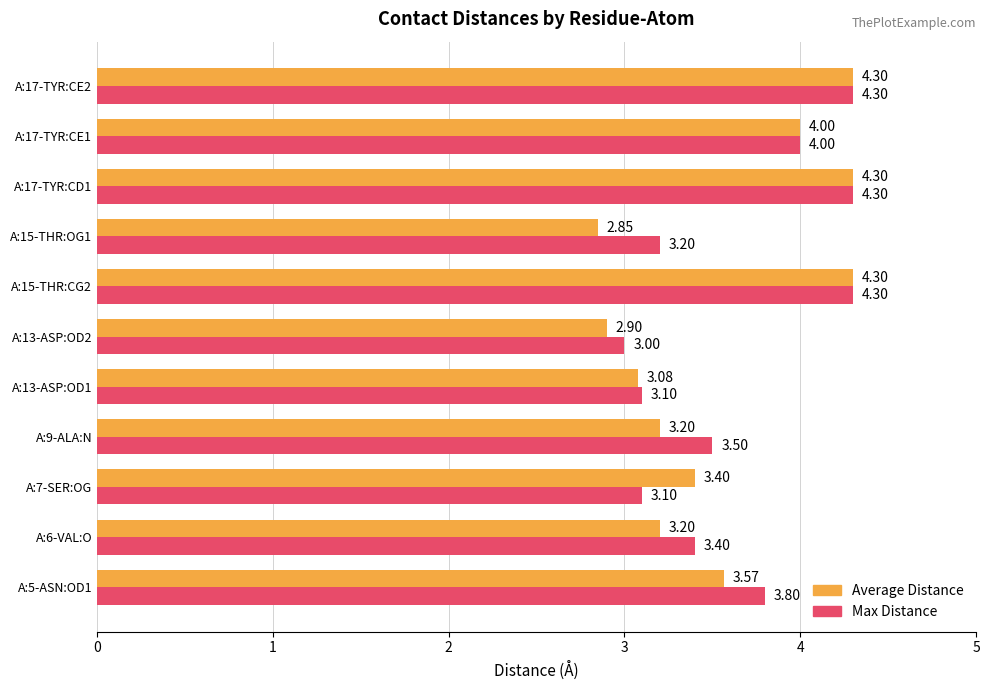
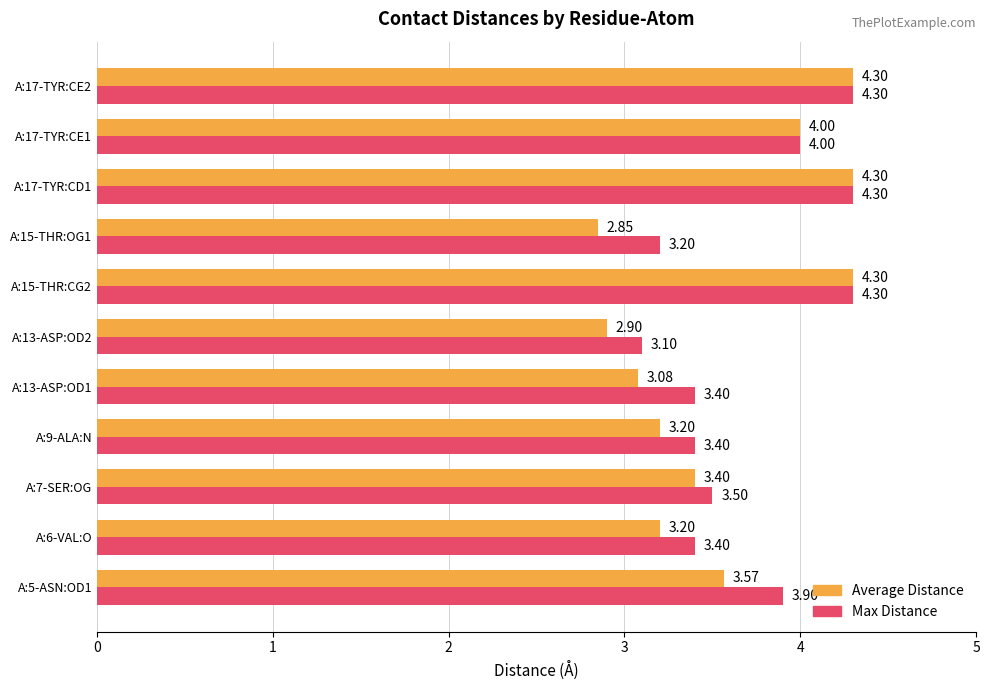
Max Distance, A:13-ASP:OD2: 3.00 -> 3.10
Max Distance, A:13-ASP:OD1: 3.10 -> 3.40
Max Distance, A:9-ALA:N: 3.50 -> 3.40
Max Distance, A:7-SER:OG: 3.10 -> 3.50
Max Distance, A:5-ASN:OD1: 3.80 -> 3.90
